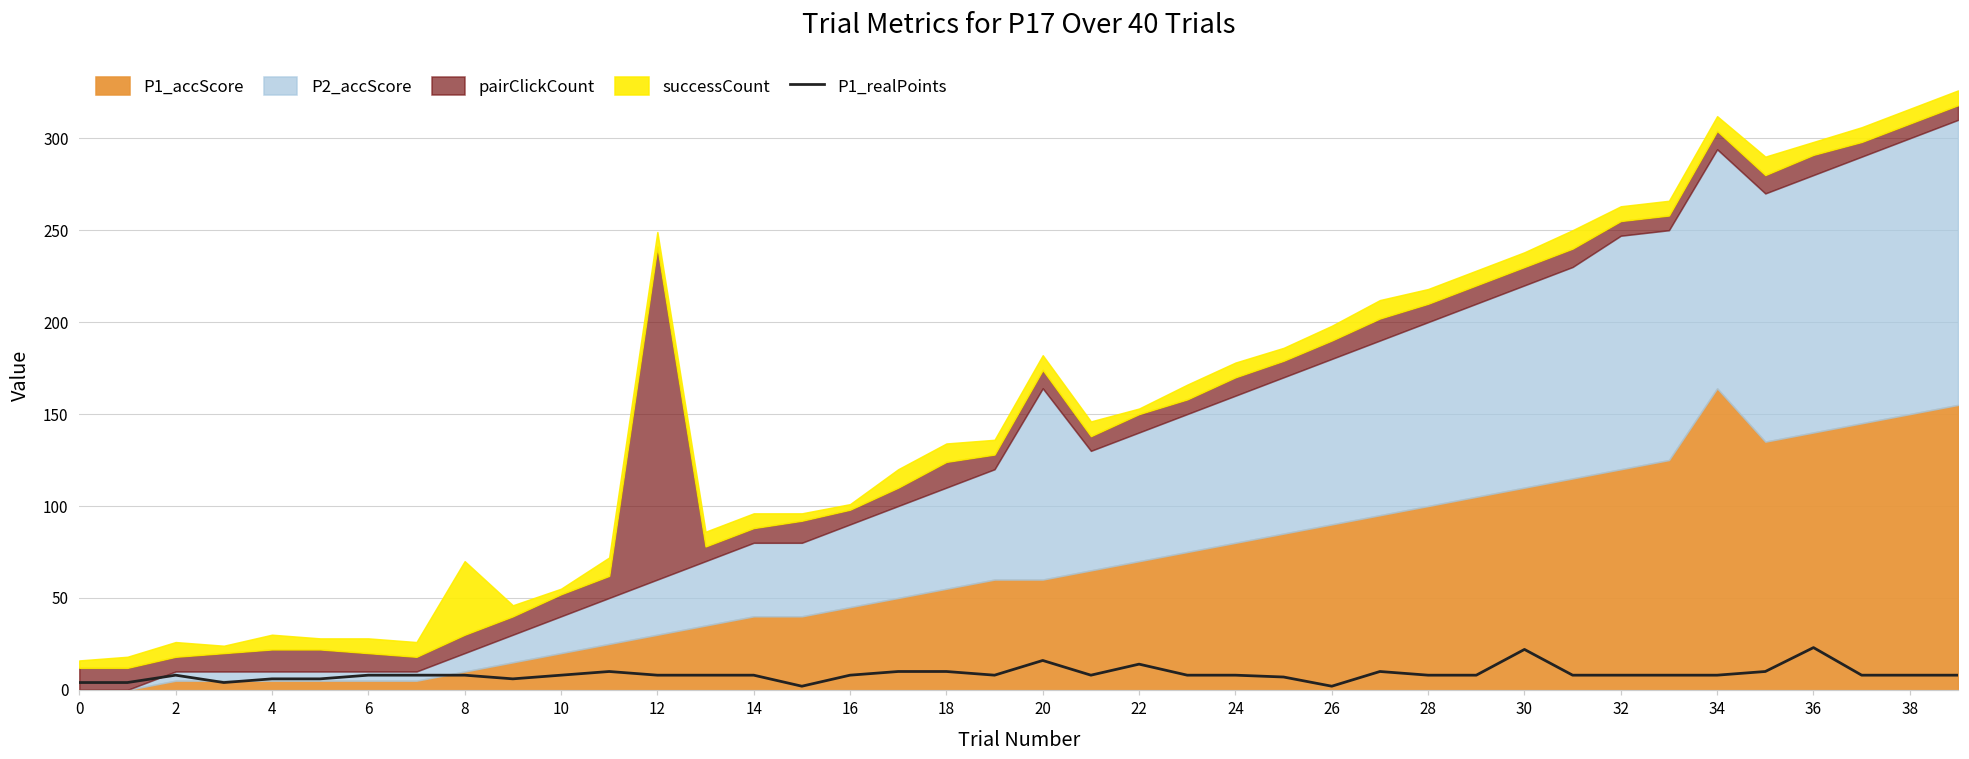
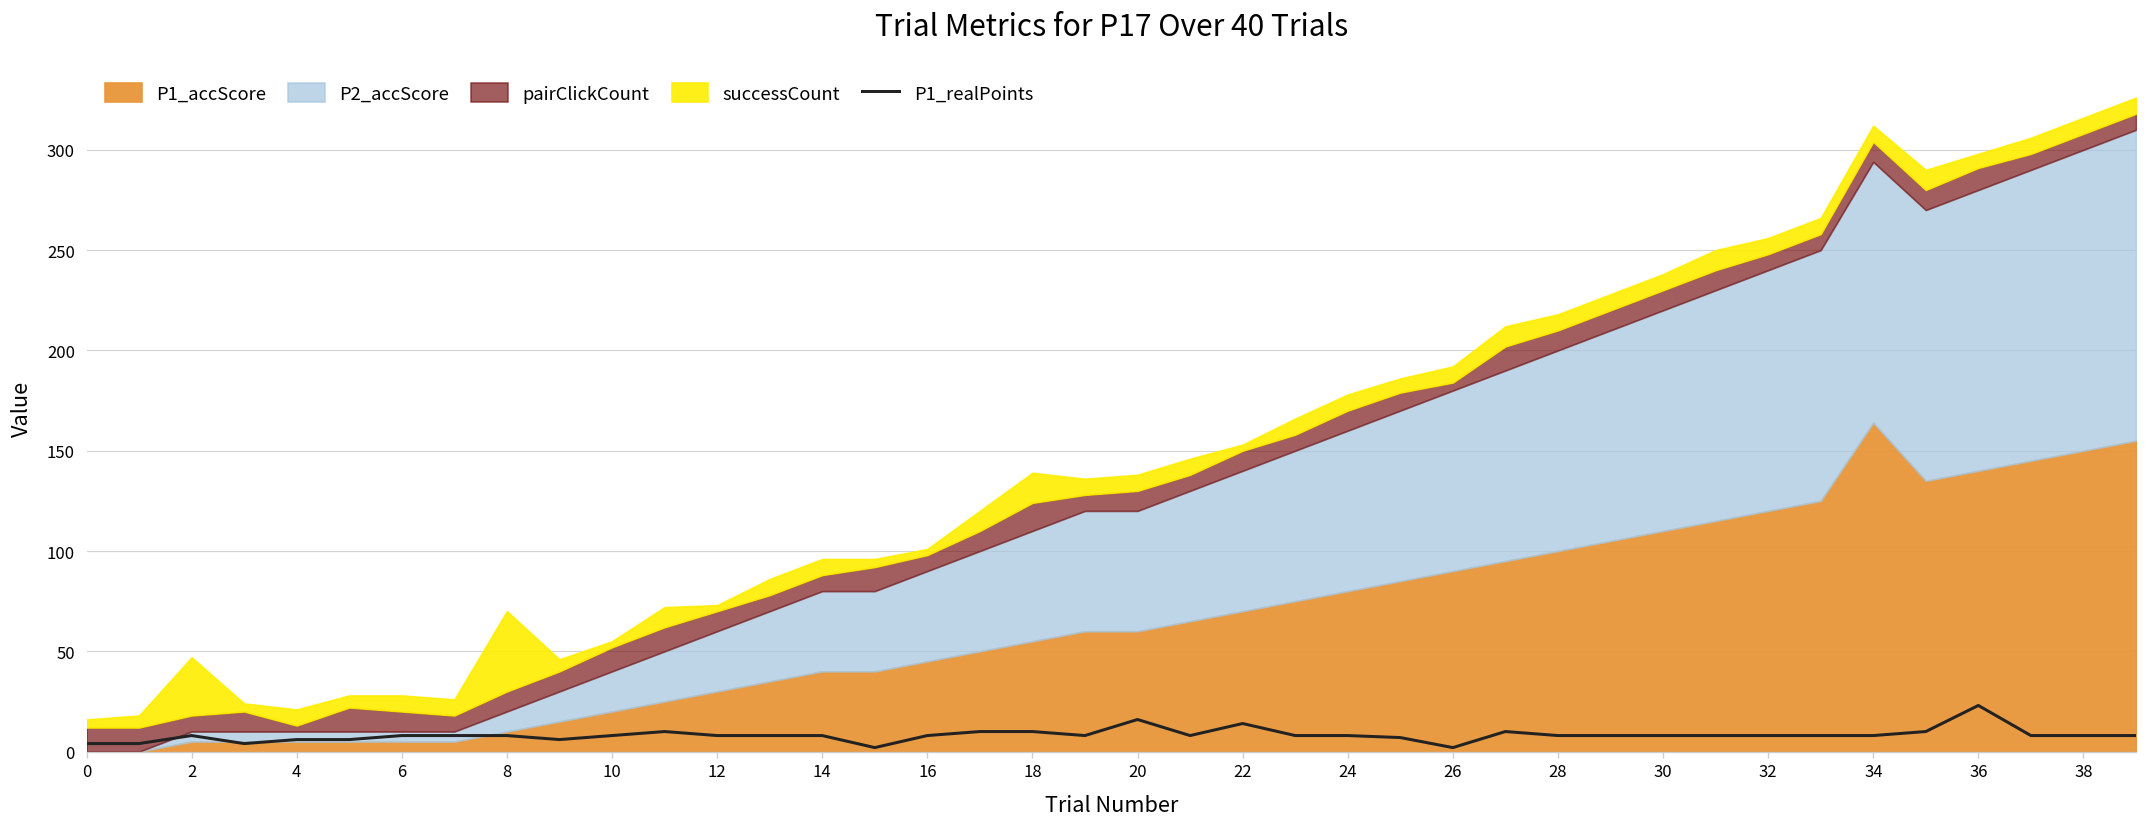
successCount, 2: 8 -> 29
pairClickCount, 4: 12 -> 3
pairClickCount, 12: 181 -> 10
successCount, 12: 8 -> 3
successCount, 18: 10 -> 15
P2_accScore, 20: 104 -> 60
pairClickCount, 26: 10 -> 4
P1_realPoints, 30: 22 -> 8
P2_accScore, 32: 127 -> 120
